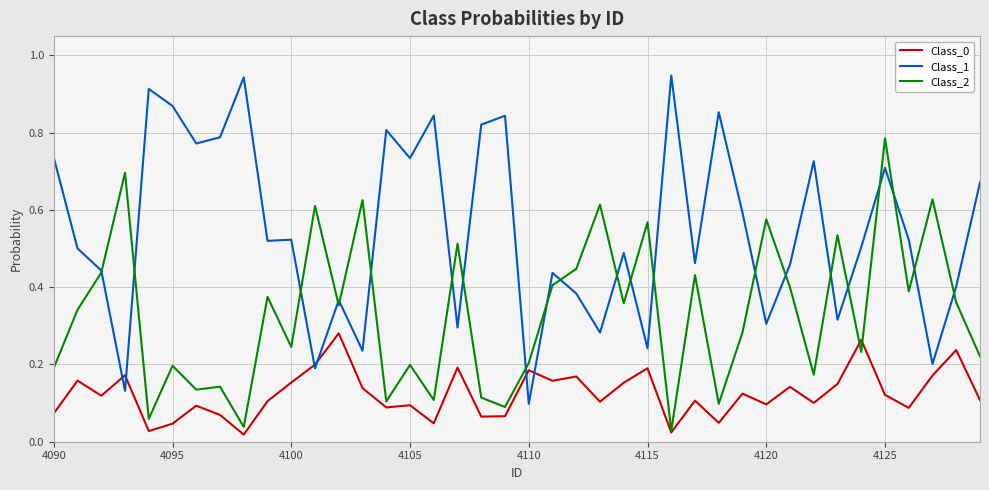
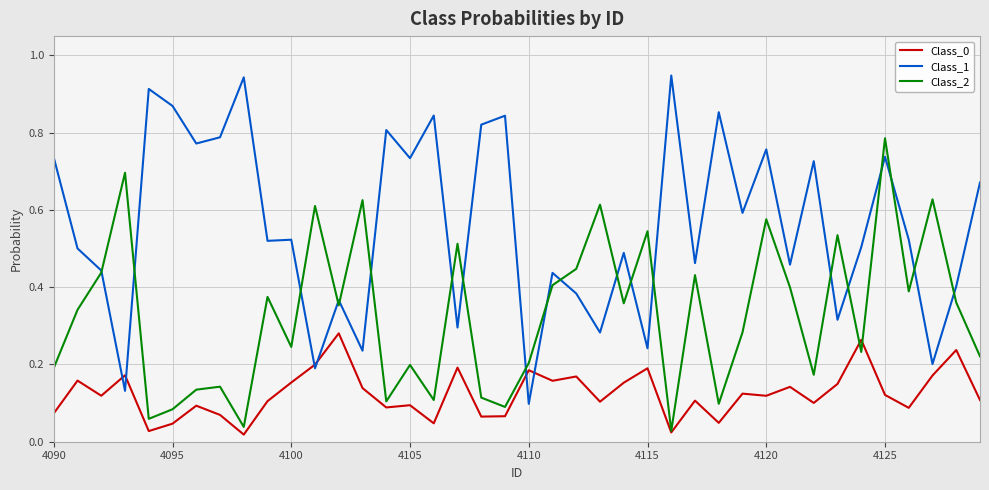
Class_2, 4095: 0.20 -> 0.08
Class_2, 4115: 0.57 -> 0.54
Class_0, 4120: 0.10 -> 0.12
Class_1, 4120: 0.31 -> 0.76
Class_1, 4125: 0.71 -> 0.74
